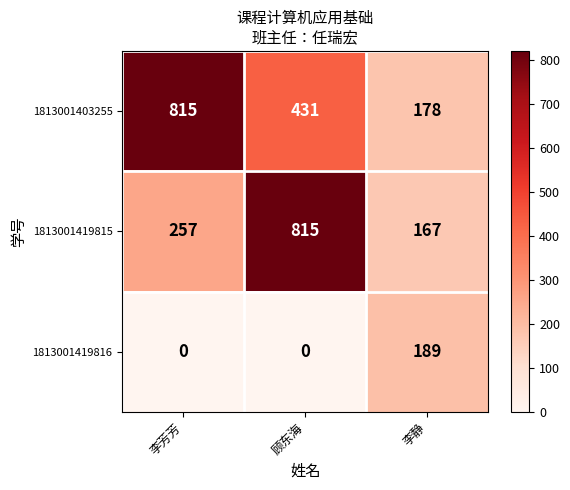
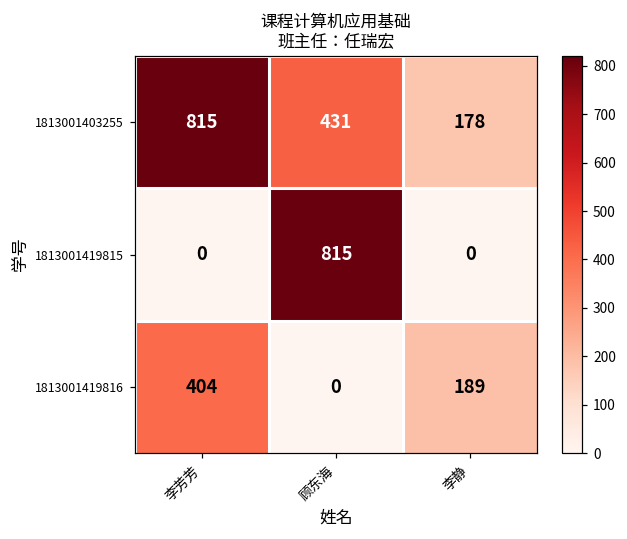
1813001419815, 李芳芳: 257 -> 0
1813001419815, 李静: 167 -> 0
1813001419816, 李芳芳: 0 -> 404
